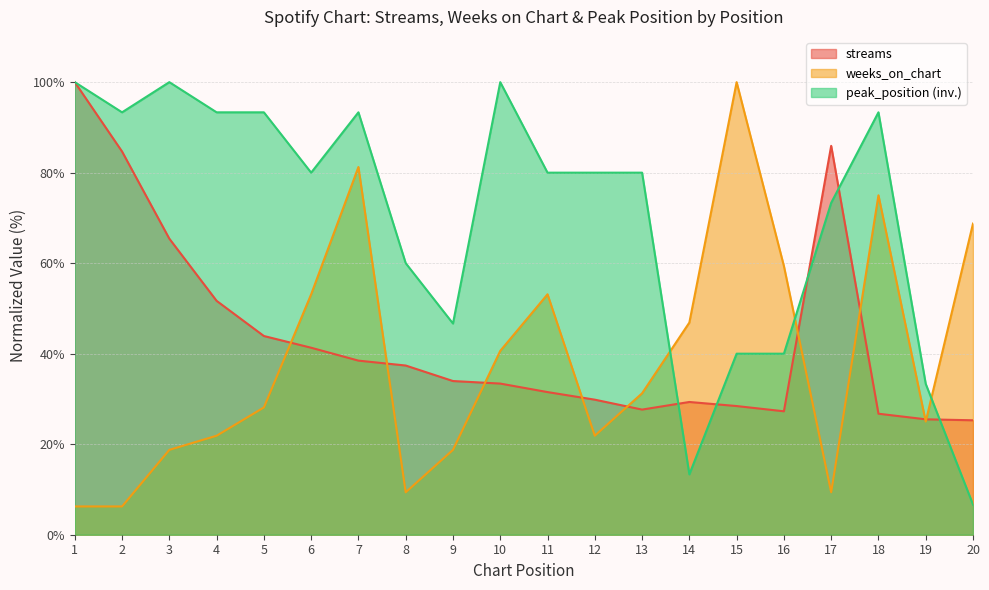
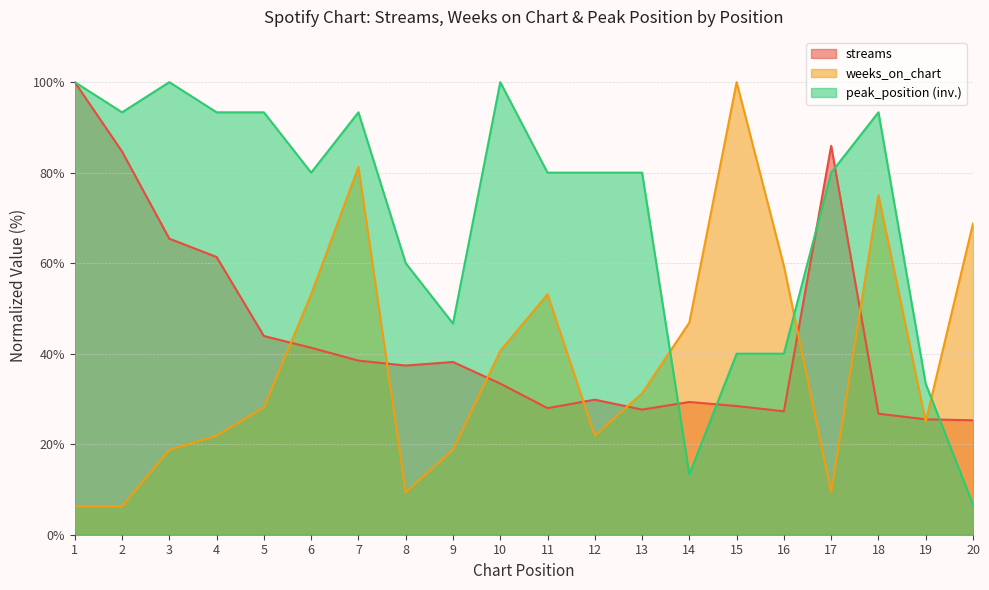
streams, 4: 52% -> 61%
streams, 9: 34% -> 38%
streams, 11: 32% -> 28%
peak_position (inv.), 17: 73% -> 80%
